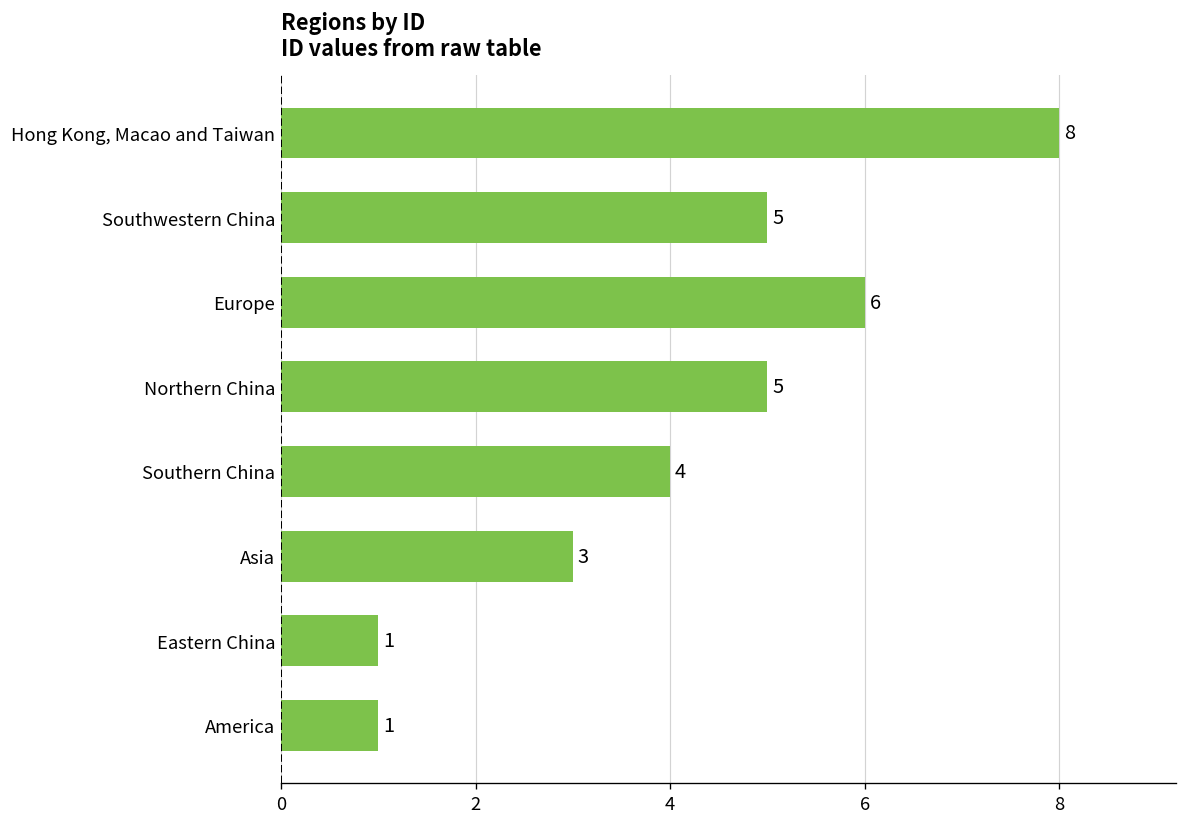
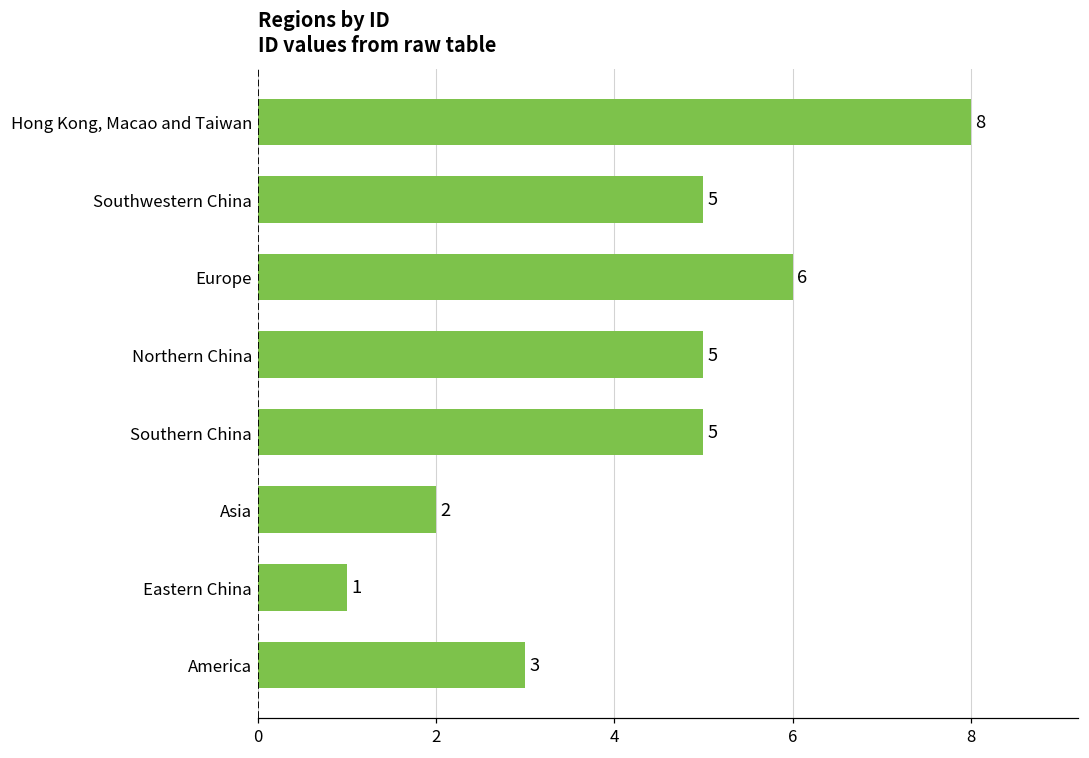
Southern China: 4 -> 5
Asia: 3 -> 2
America: 1 -> 3
